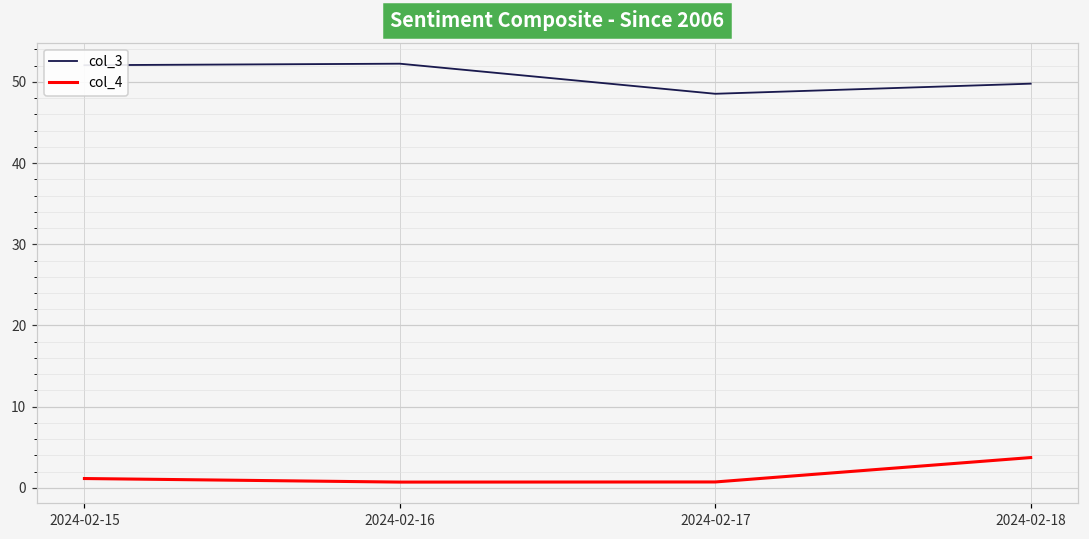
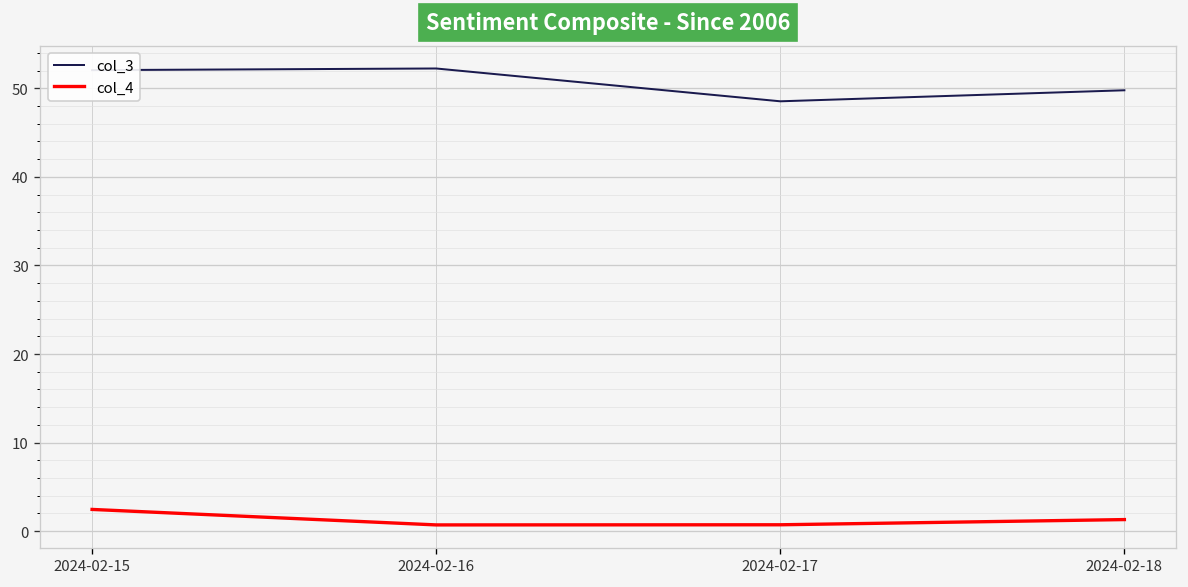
col_4, 2024-02-15: 1 -> 2
col_4, 2024-02-18: 4 -> 1
